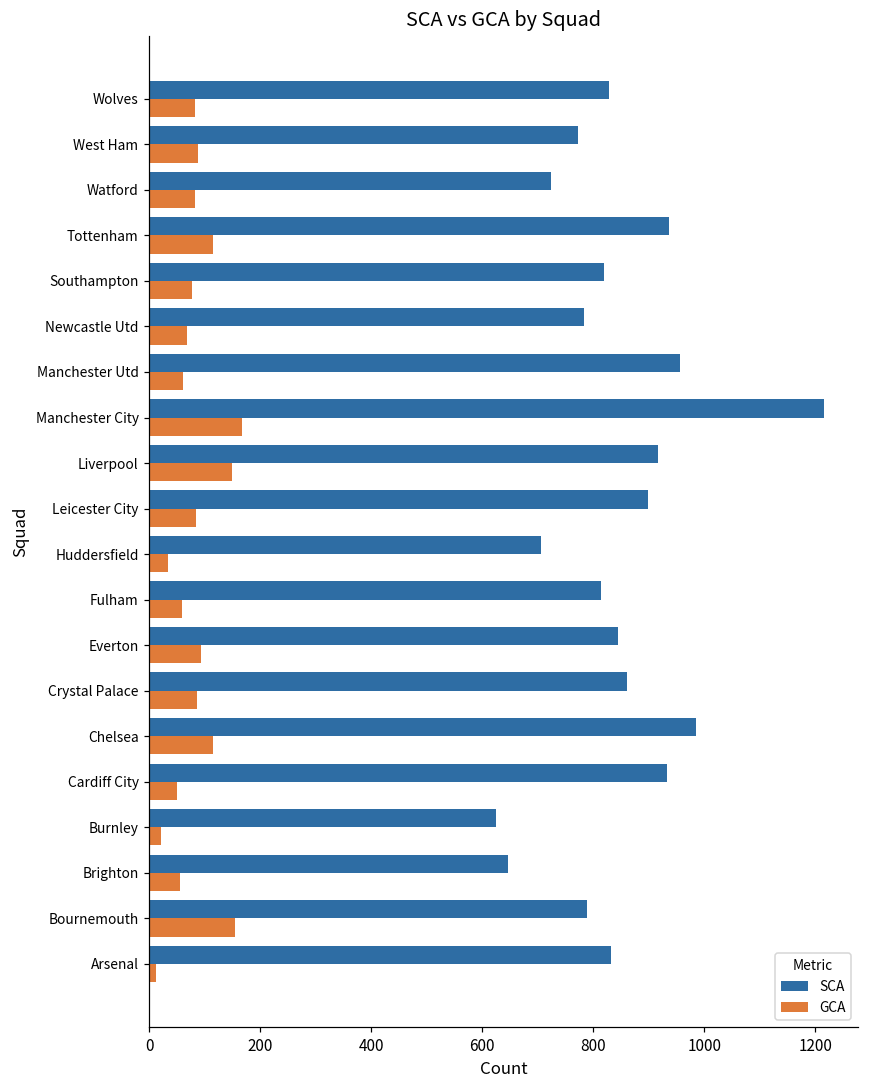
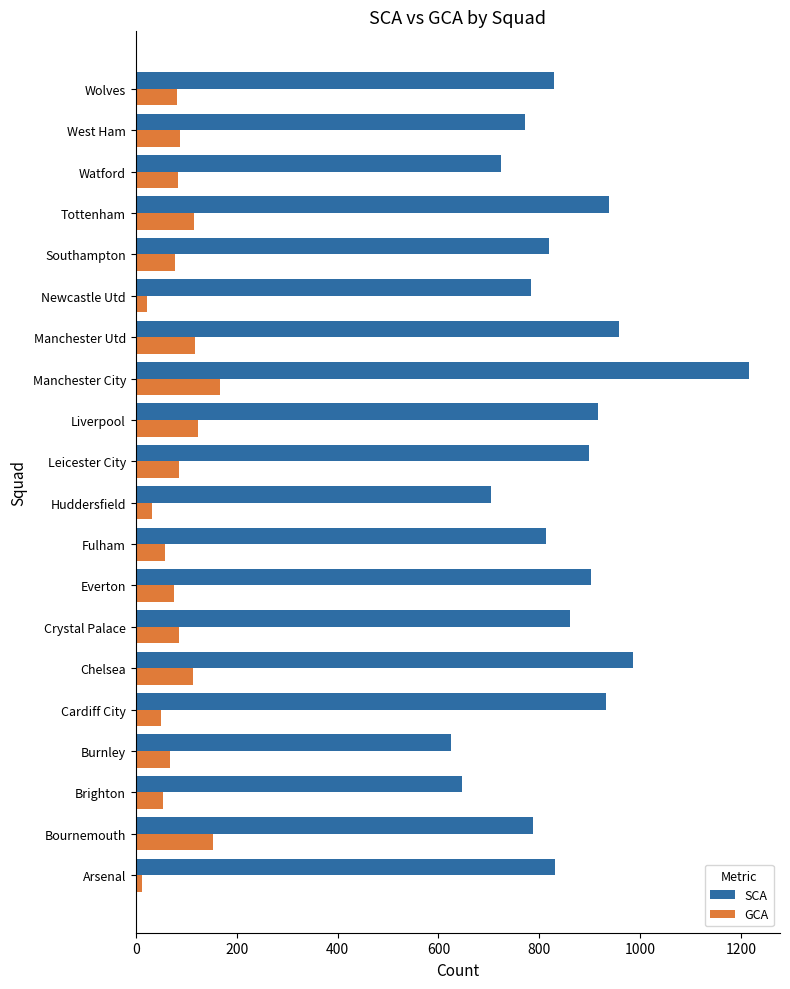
GCA, Newcastle Utd: 70 -> 20
GCA, Manchester Utd: 60 -> 120
GCA, Liverpool: 150 -> 120
SCA, Everton: 850 -> 900
GCA, Everton: 90 -> 80
GCA, Burnley: 20 -> 70
